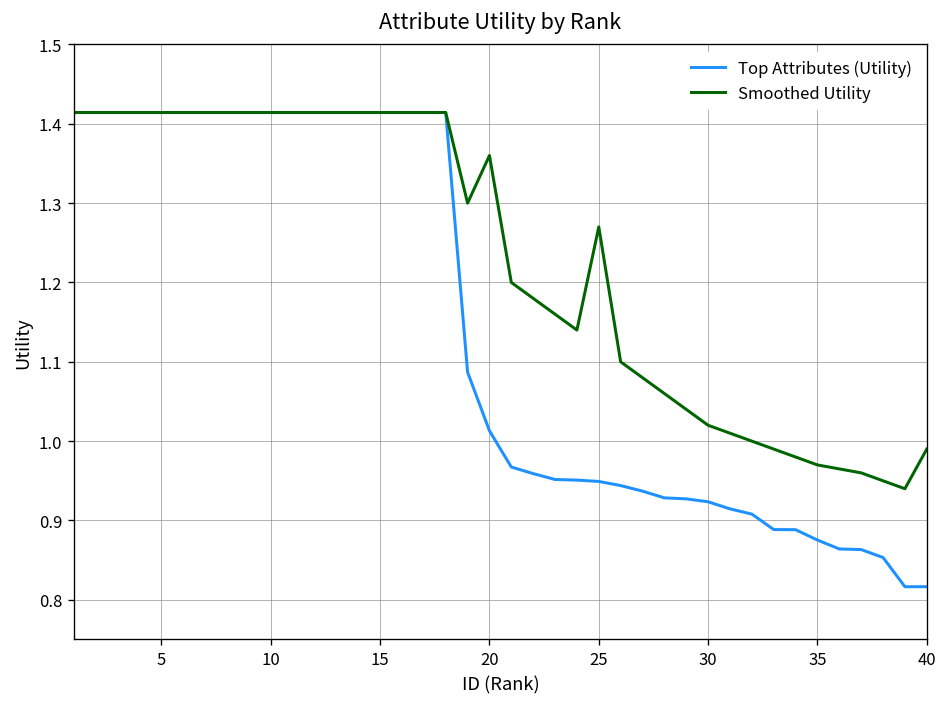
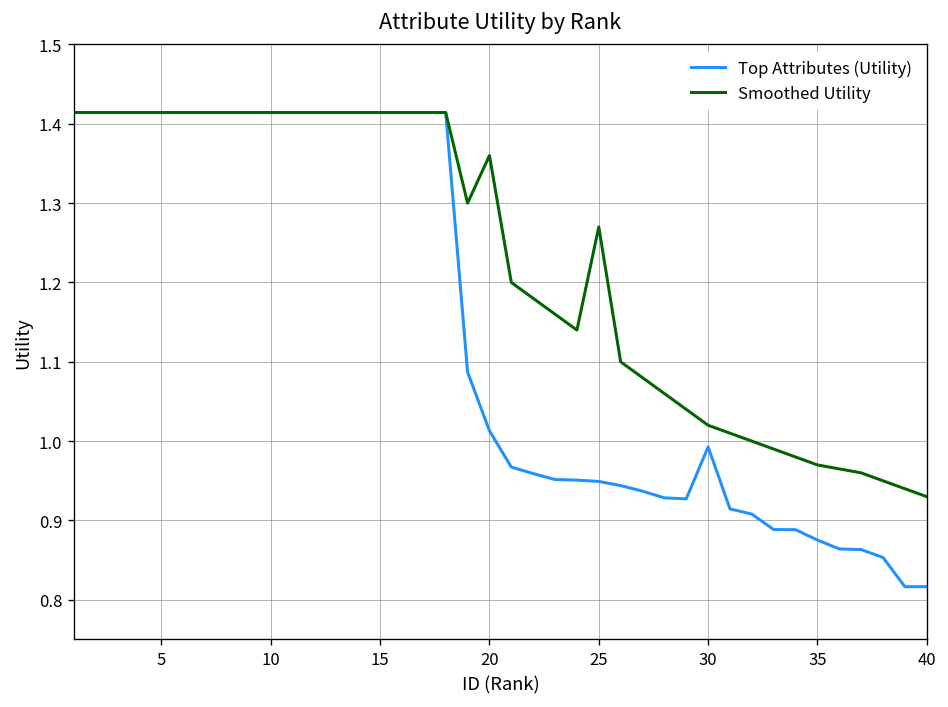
Top Attributes (Utility), 30: 0.92 -> 0.99
Smoothed Utility, 40: 0.99 -> 0.93
